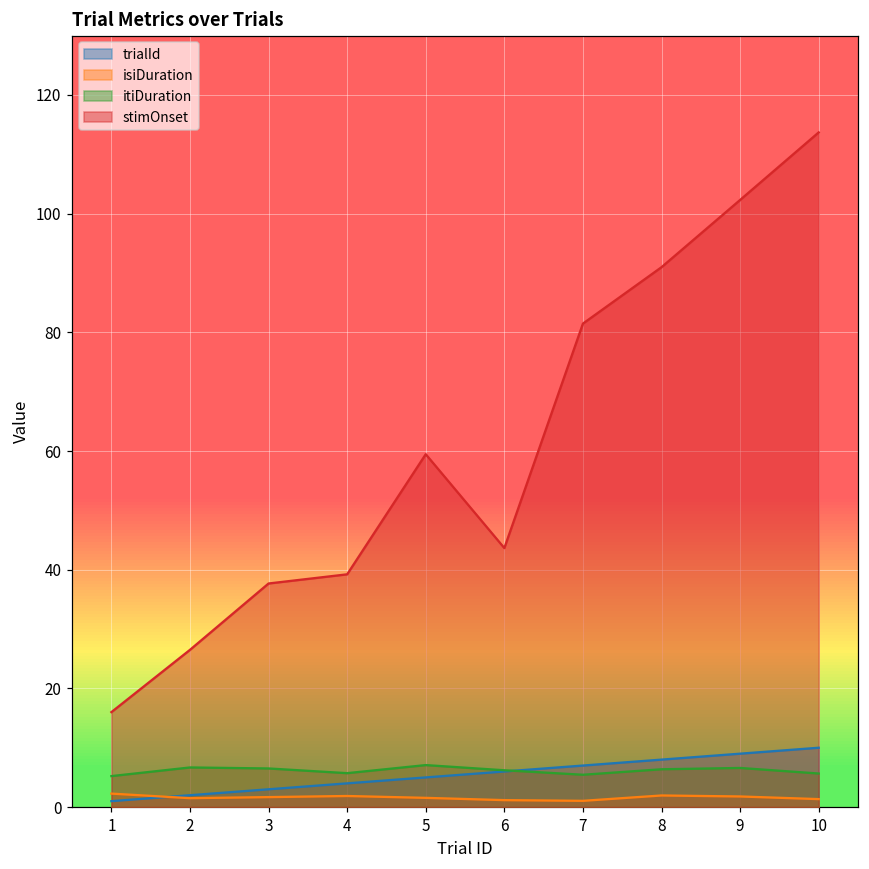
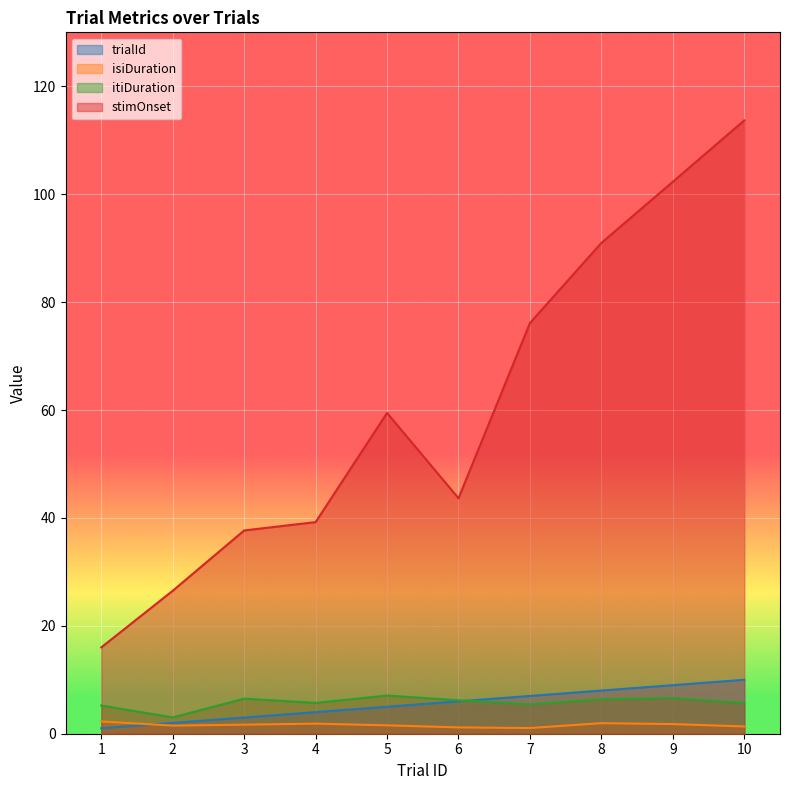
itiDuration, 2: 7 -> 3
stimOnset, 7: 81 -> 76
